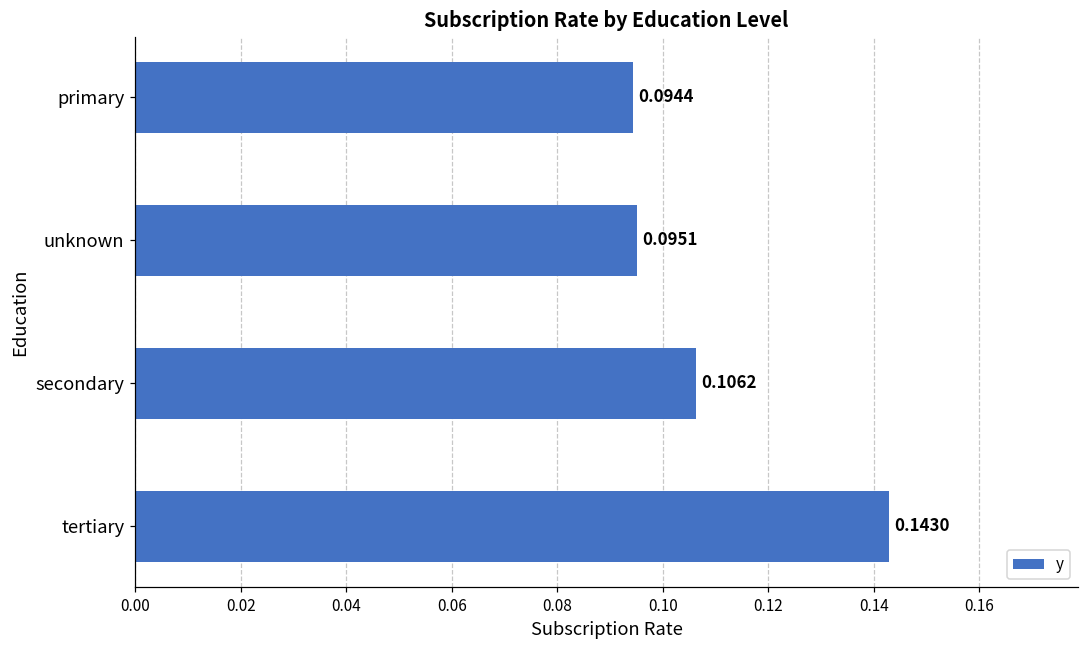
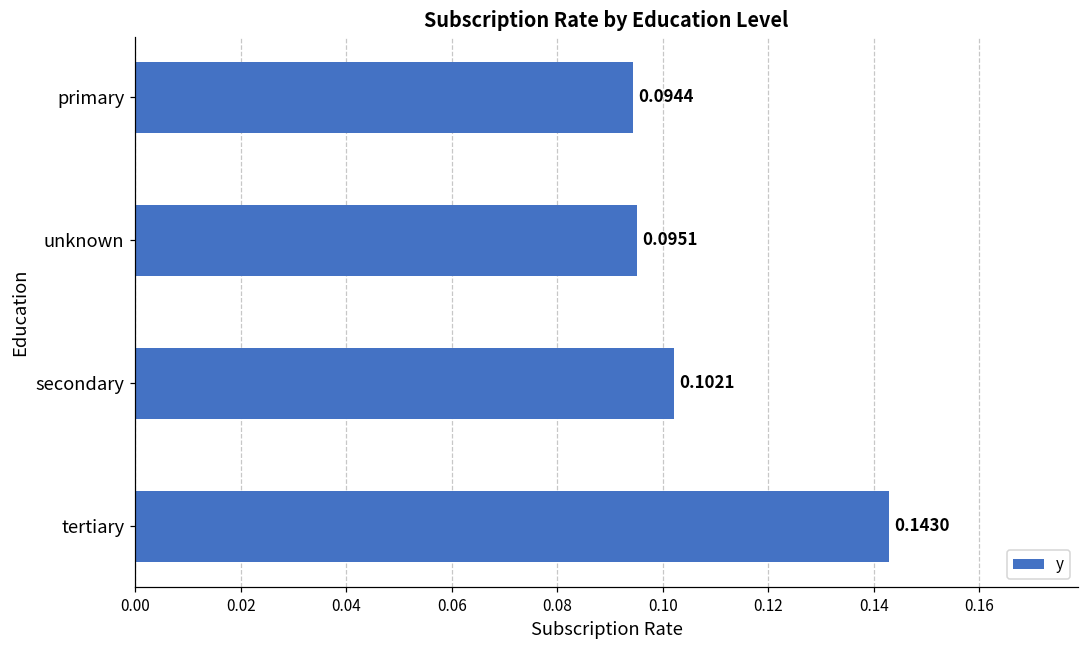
secondary: 0.1062 -> 0.1021
